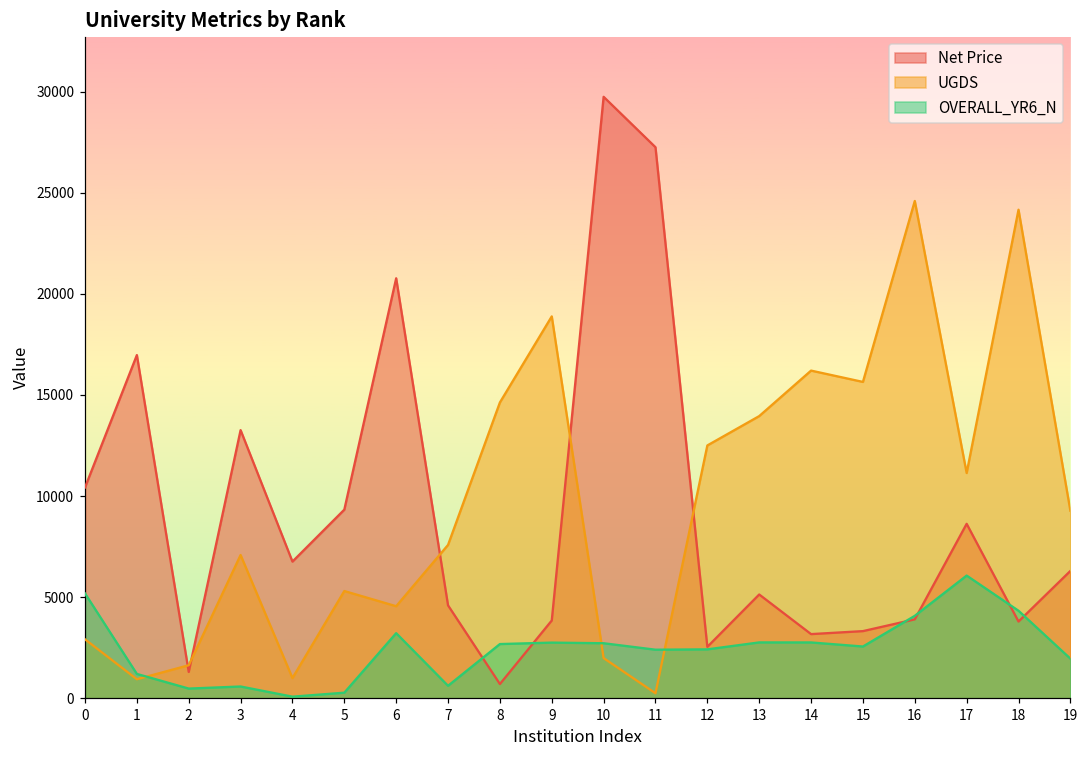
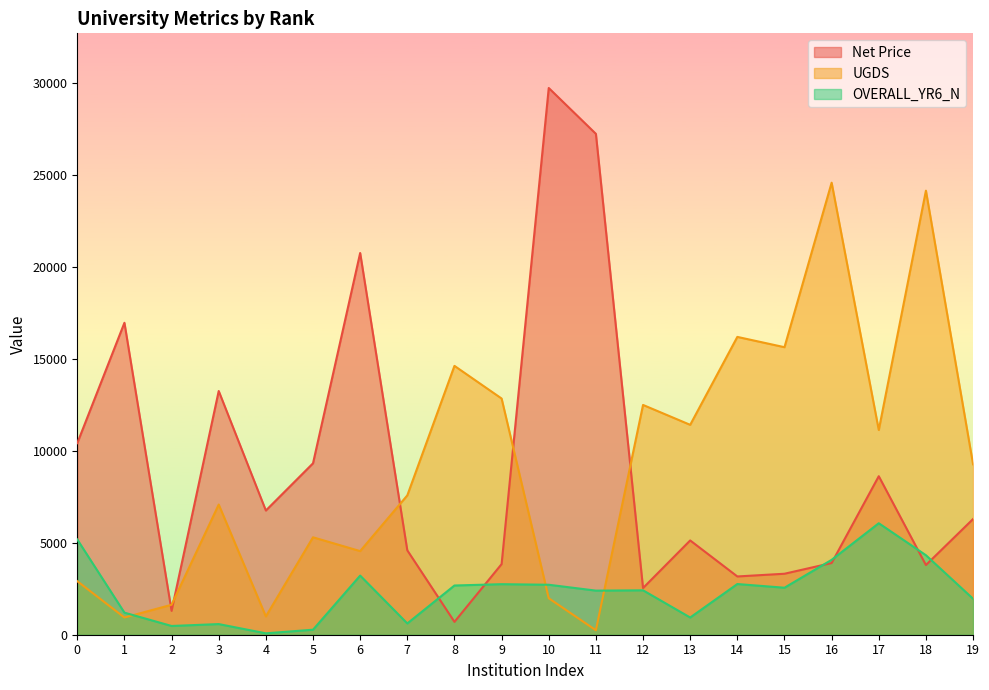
UGDS, 9: 18900 -> 12900
UGDS, 13: 14000 -> 11400
OVERALL_YR6_N, 13: 2800 -> 900
